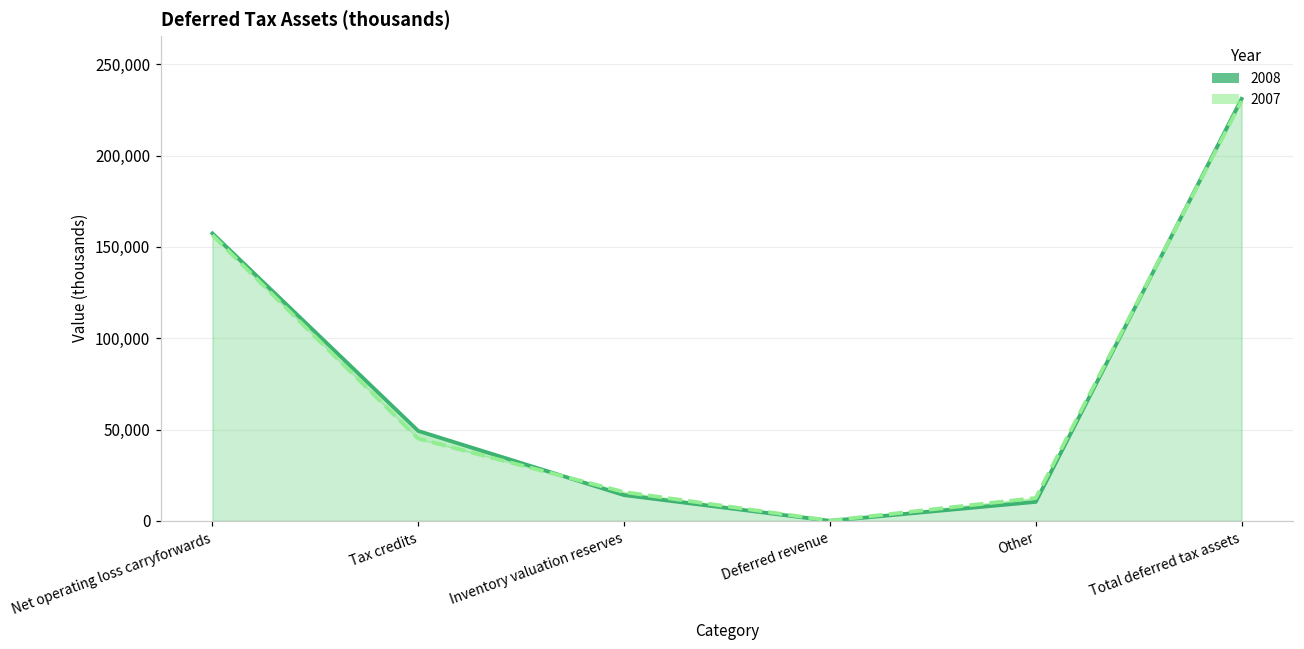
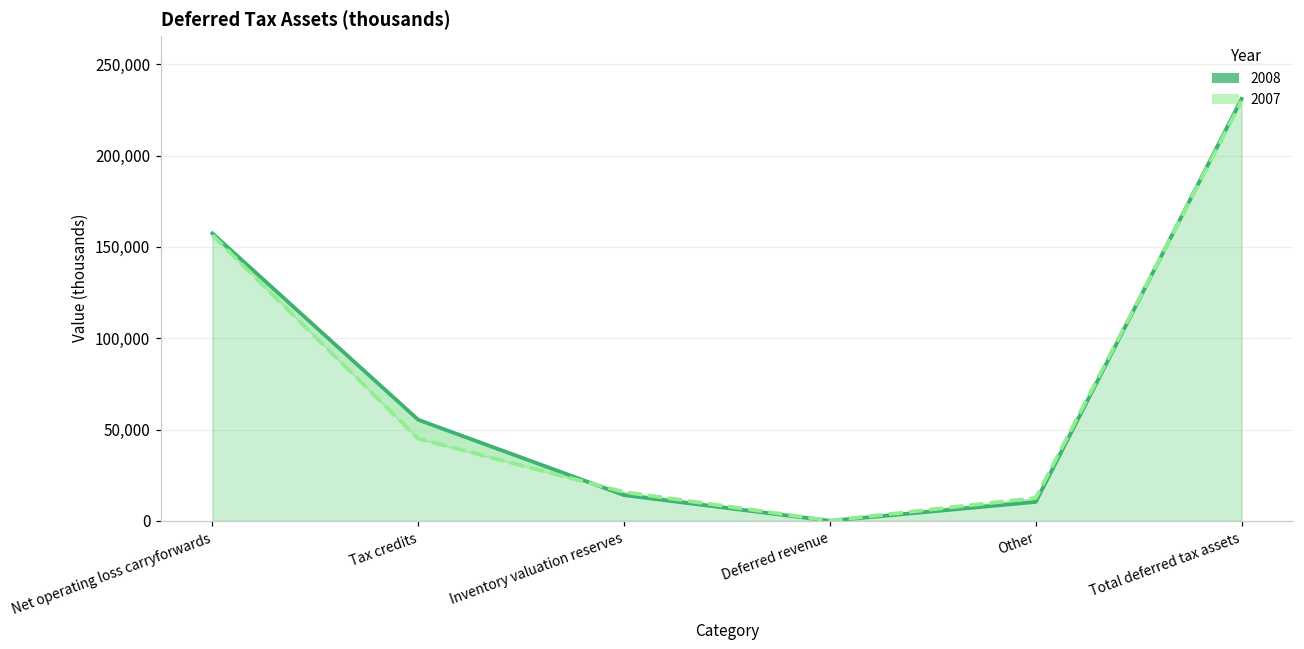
2008, Tax credits: 49,000 -> 55,000
